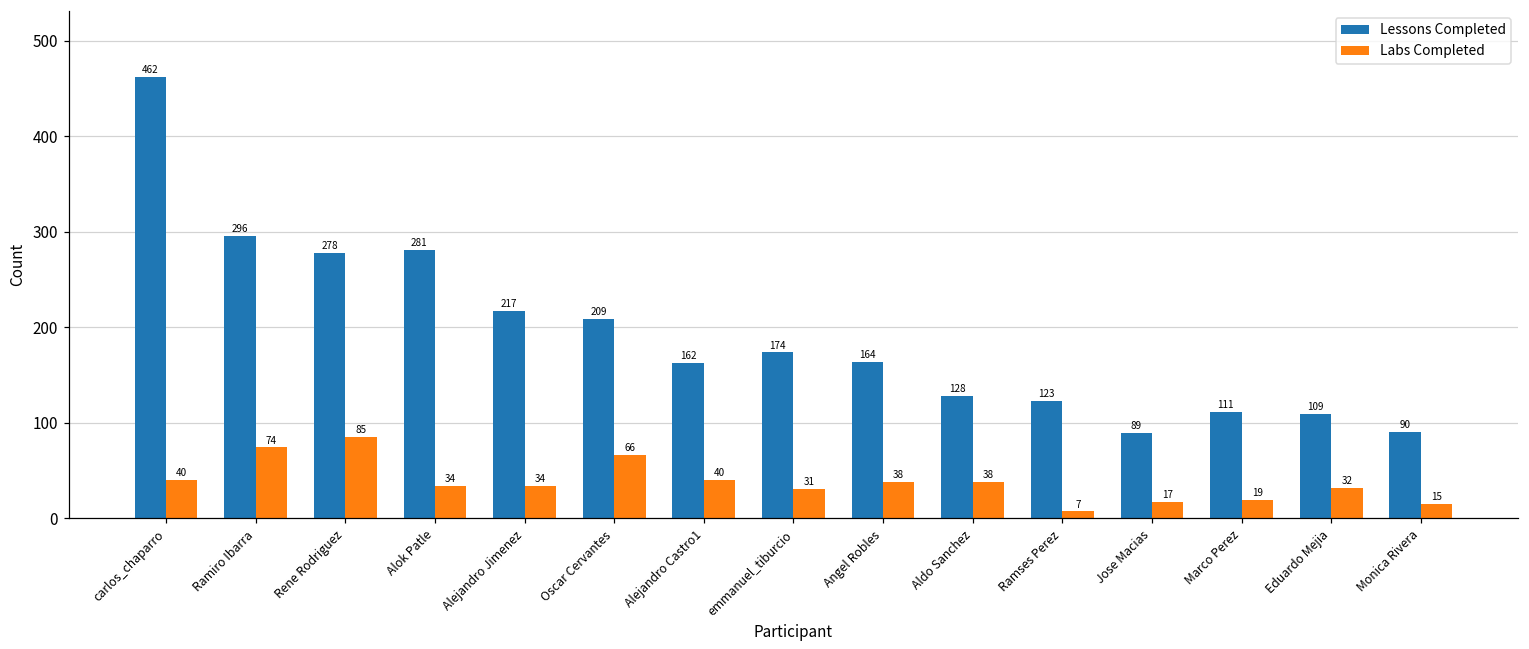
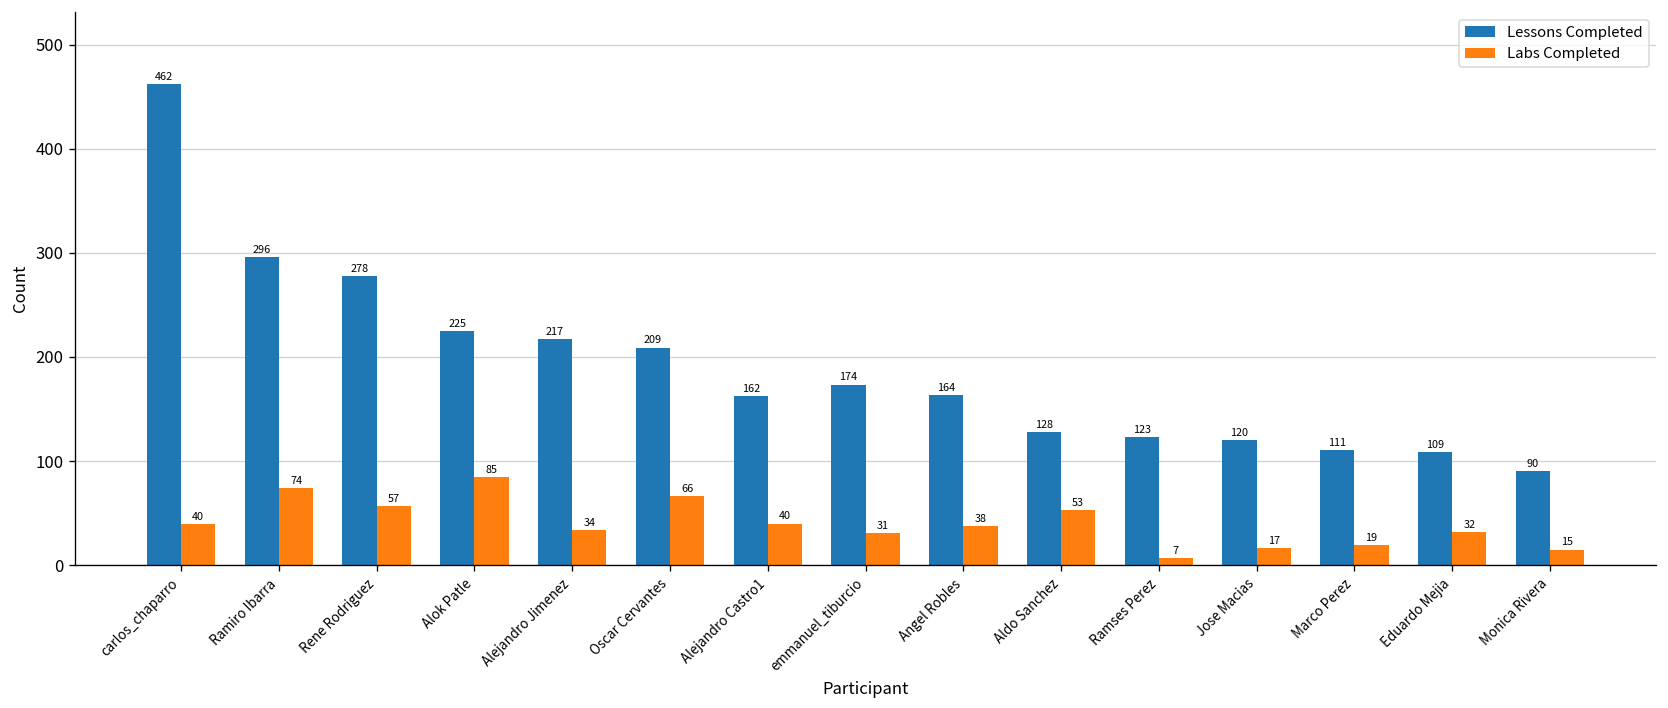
Labs Completed, Rene Rodriguez: 85 -> 57
Lessons Completed, Alok Patle: 281 -> 225
Labs Completed, Alok Patle: 34 -> 85
Labs Completed, Aldo Sanchez: 38 -> 53
Lessons Completed, Jose Macias: 89 -> 120
